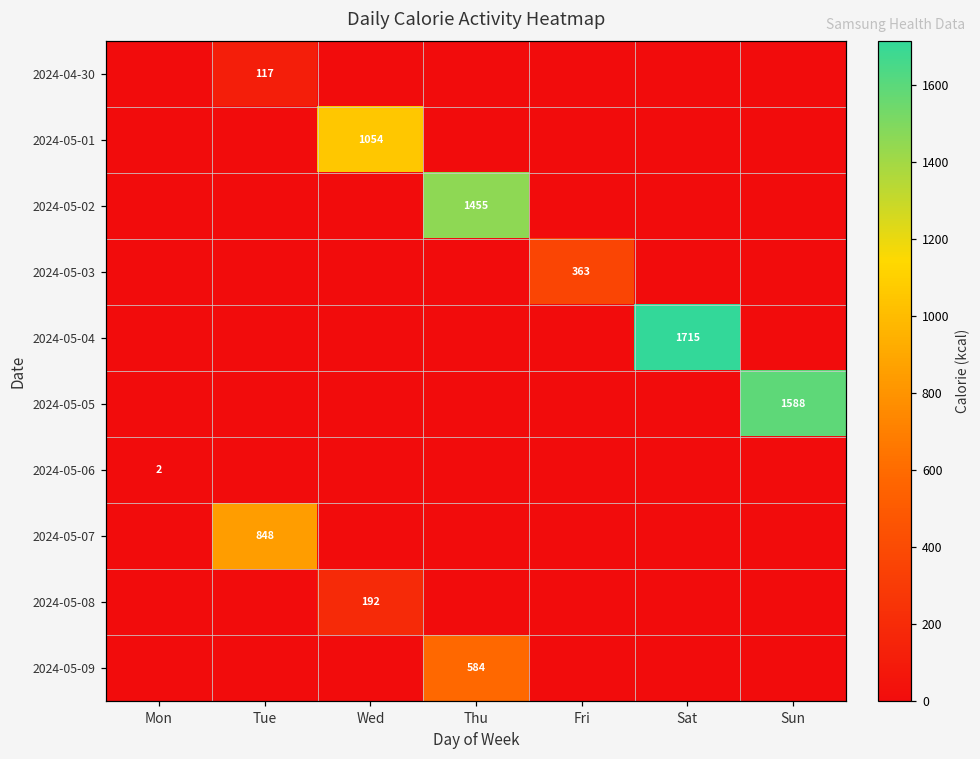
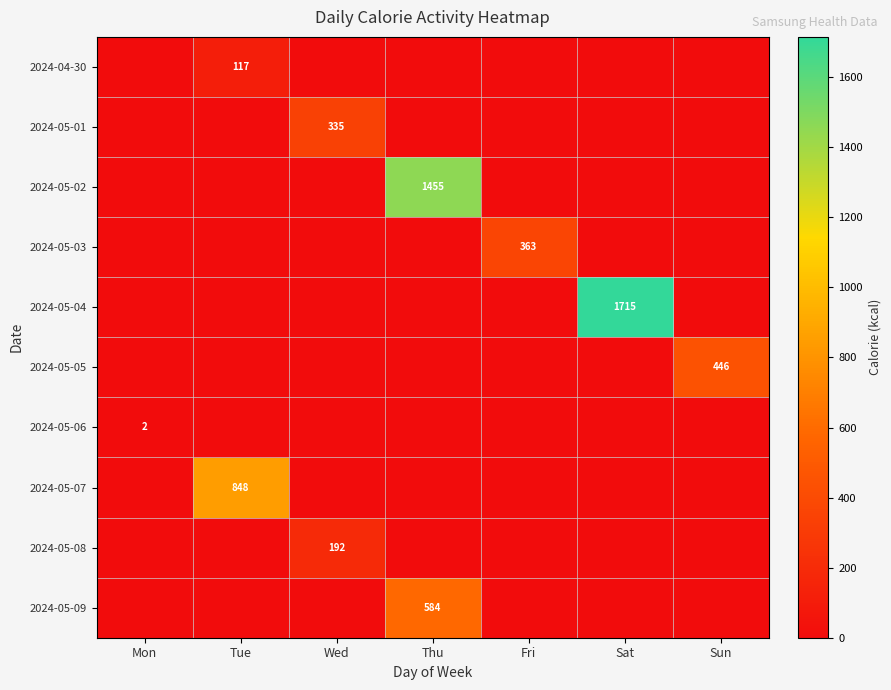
2024-05-01, Wed: 1054 -> 335
2024-05-05, Sun: 1588 -> 446
